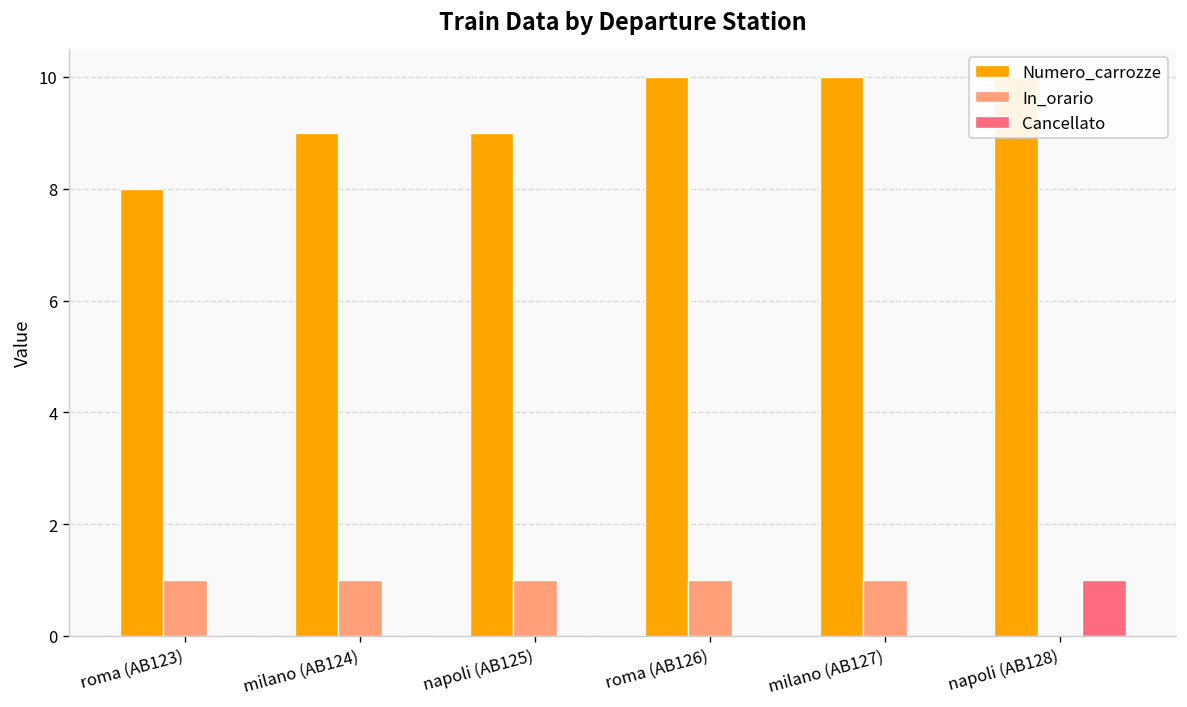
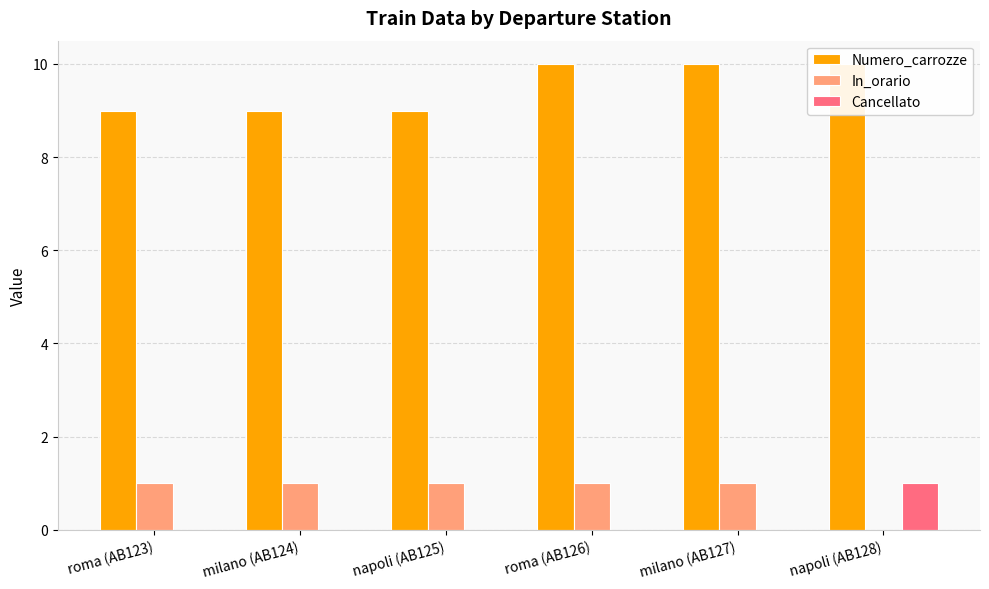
Numero_carrozze, roma (AB123): 8 -> 9
